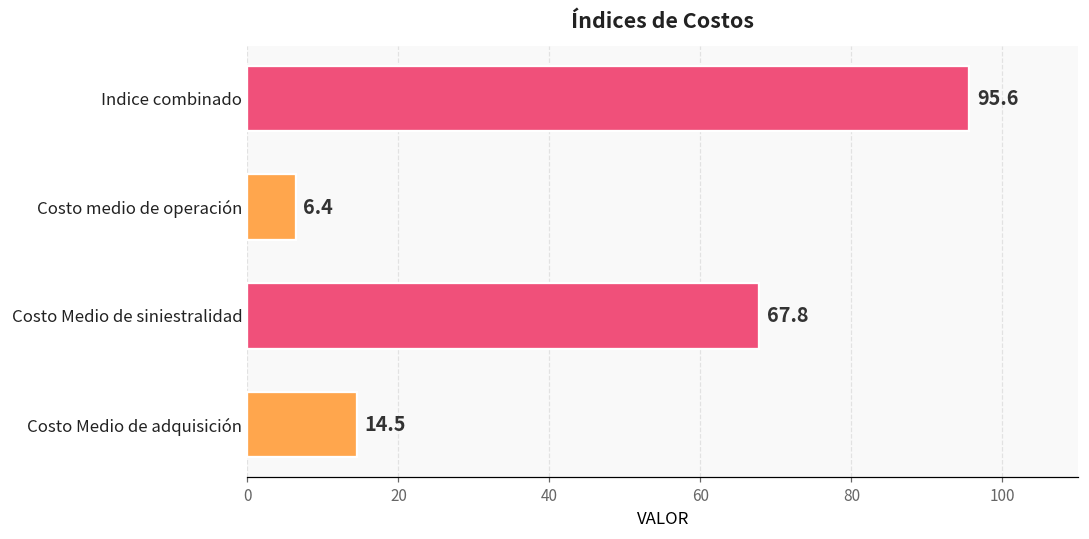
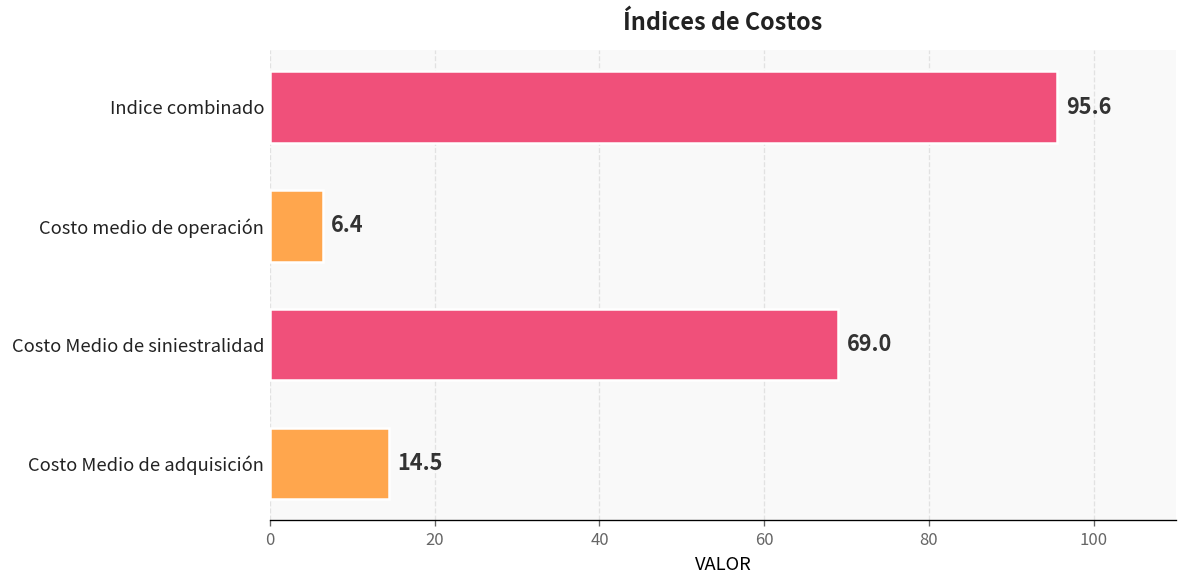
Costo Medio de siniestralidad: 67.8 -> 69.0
